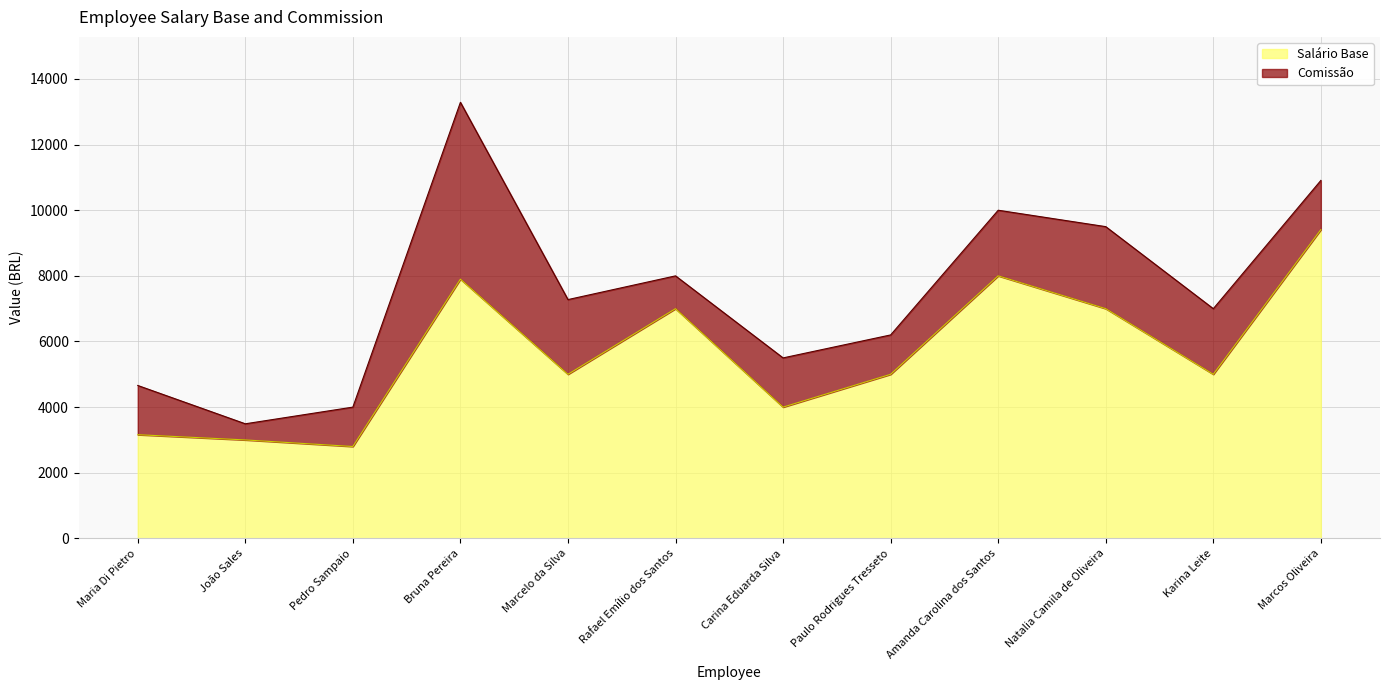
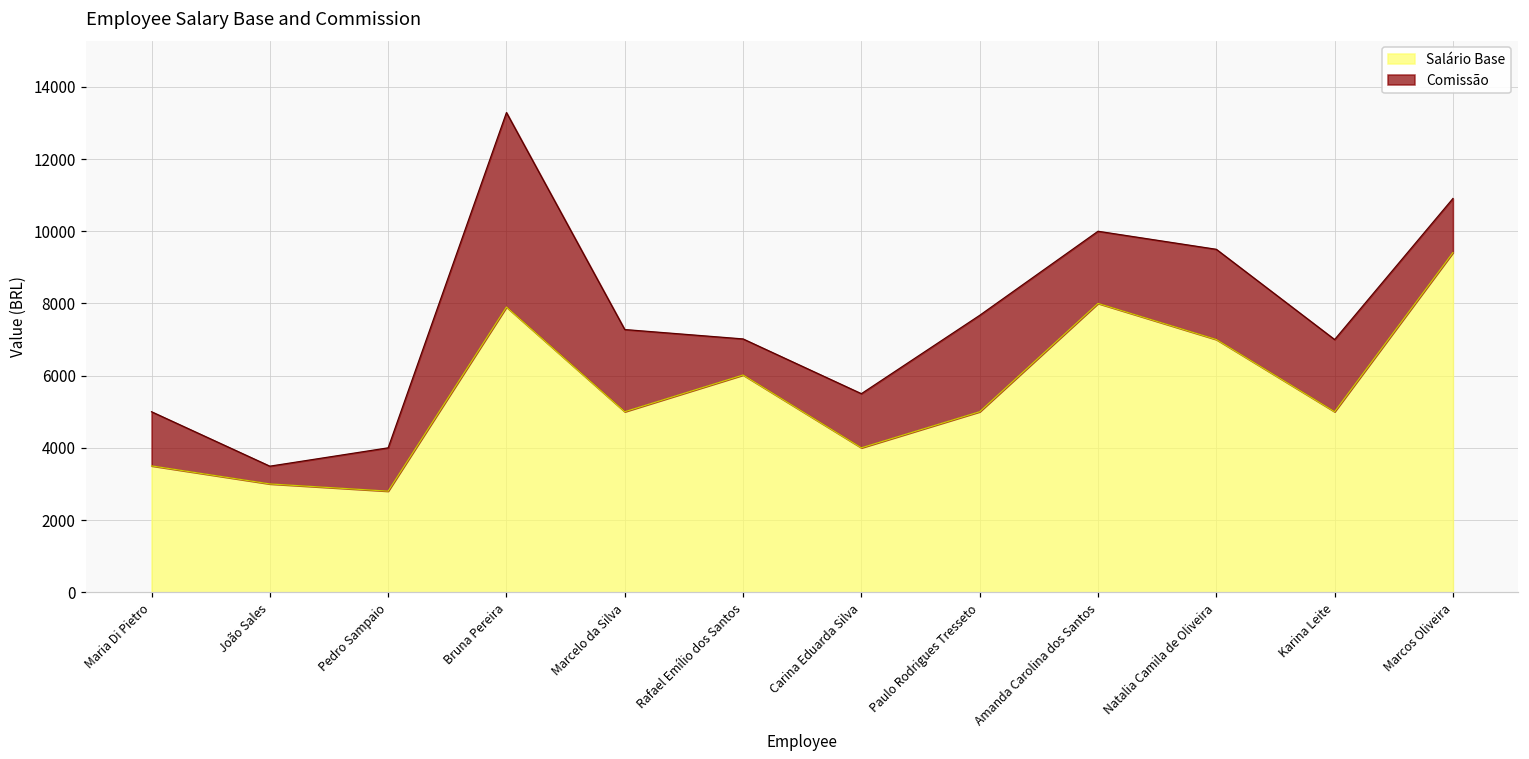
Salário Base, Maria Di Pietro: 3200 -> 3500
Salário Base, Rafael Emílio dos Santos: 7000 -> 6000
Comissão, Paulo Rodrigues Tresseto: 1200 -> 2700
